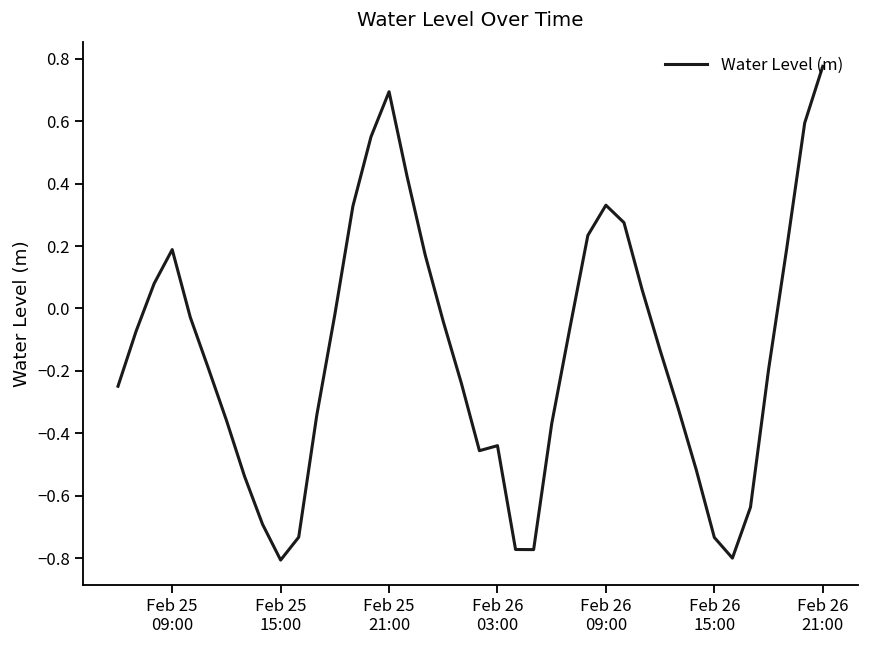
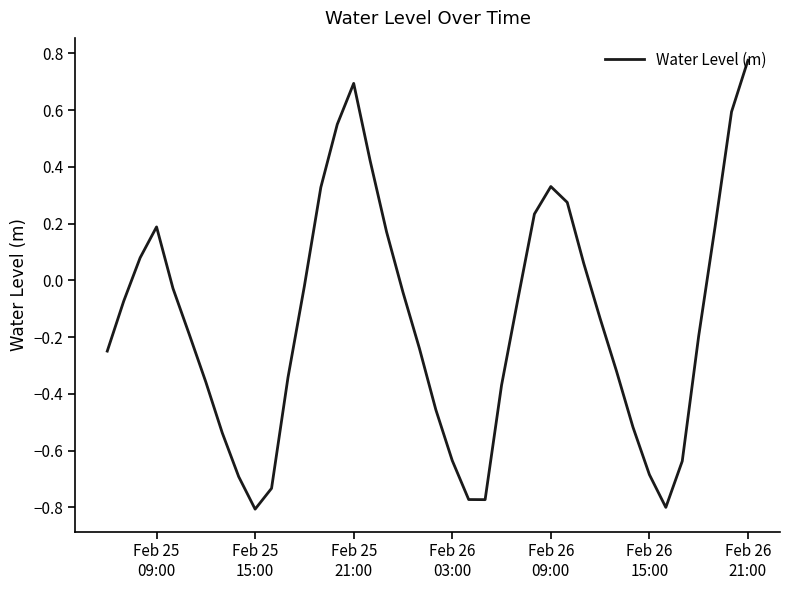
Feb 26 03:00: -0.44 -> -0.63
Feb 26 15:00: -0.73 -> -0.68
